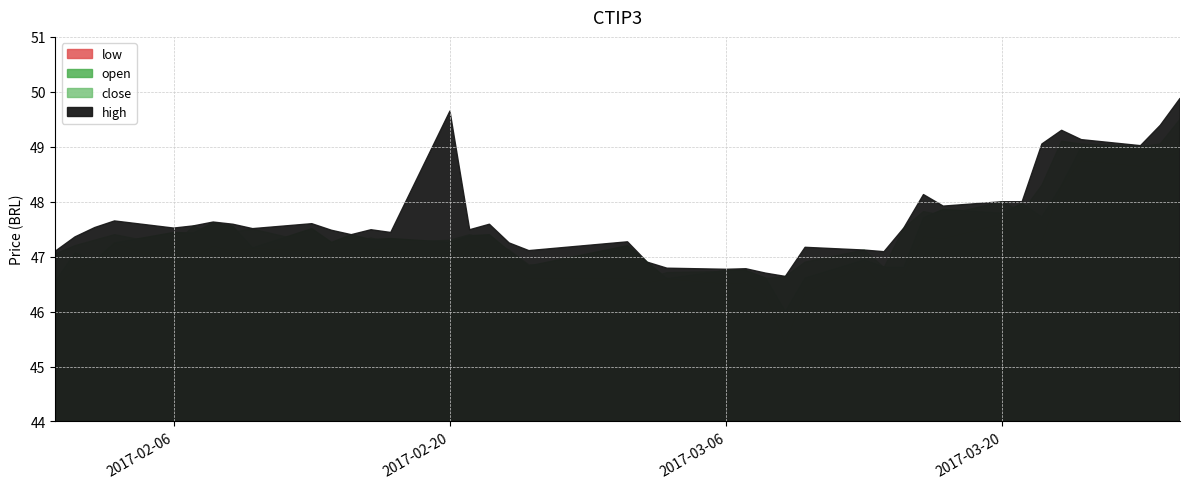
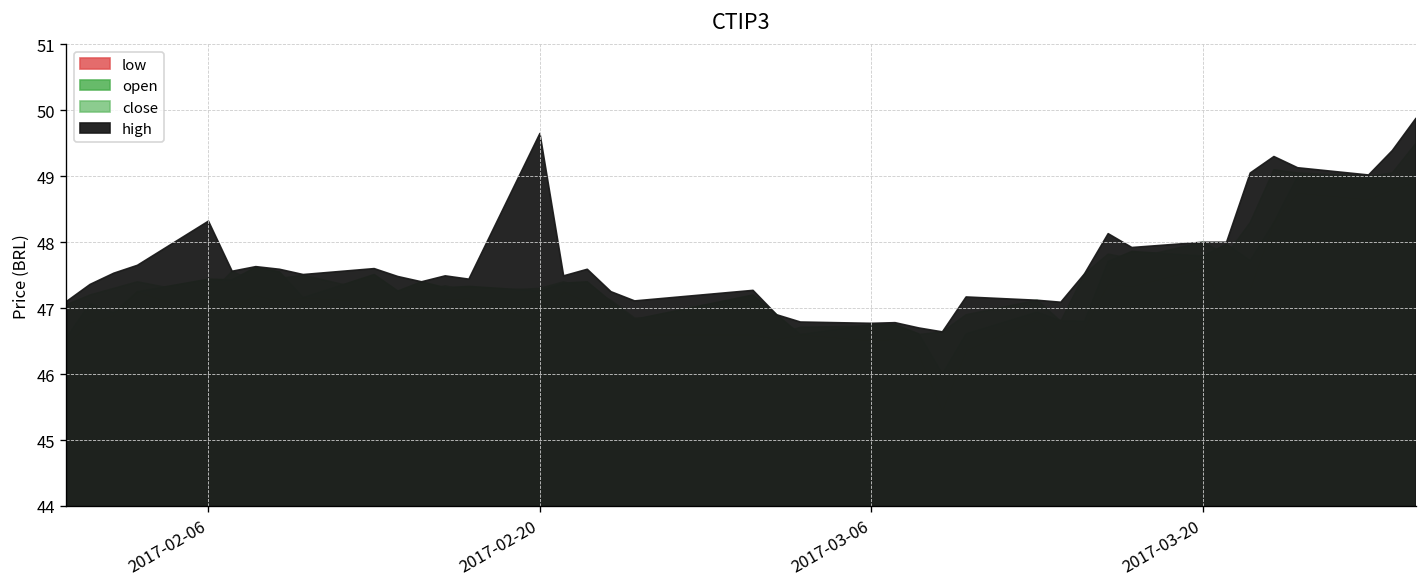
high, 2017-02-06: 47.5 -> 48.3
